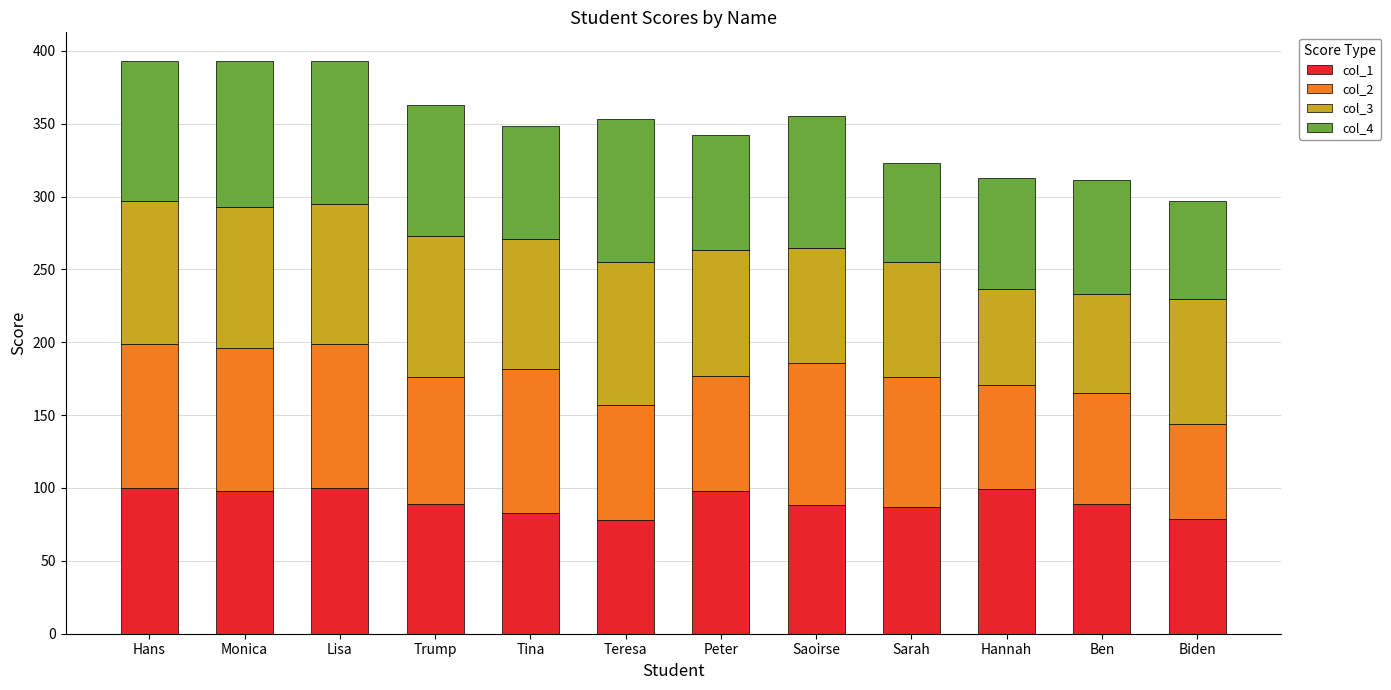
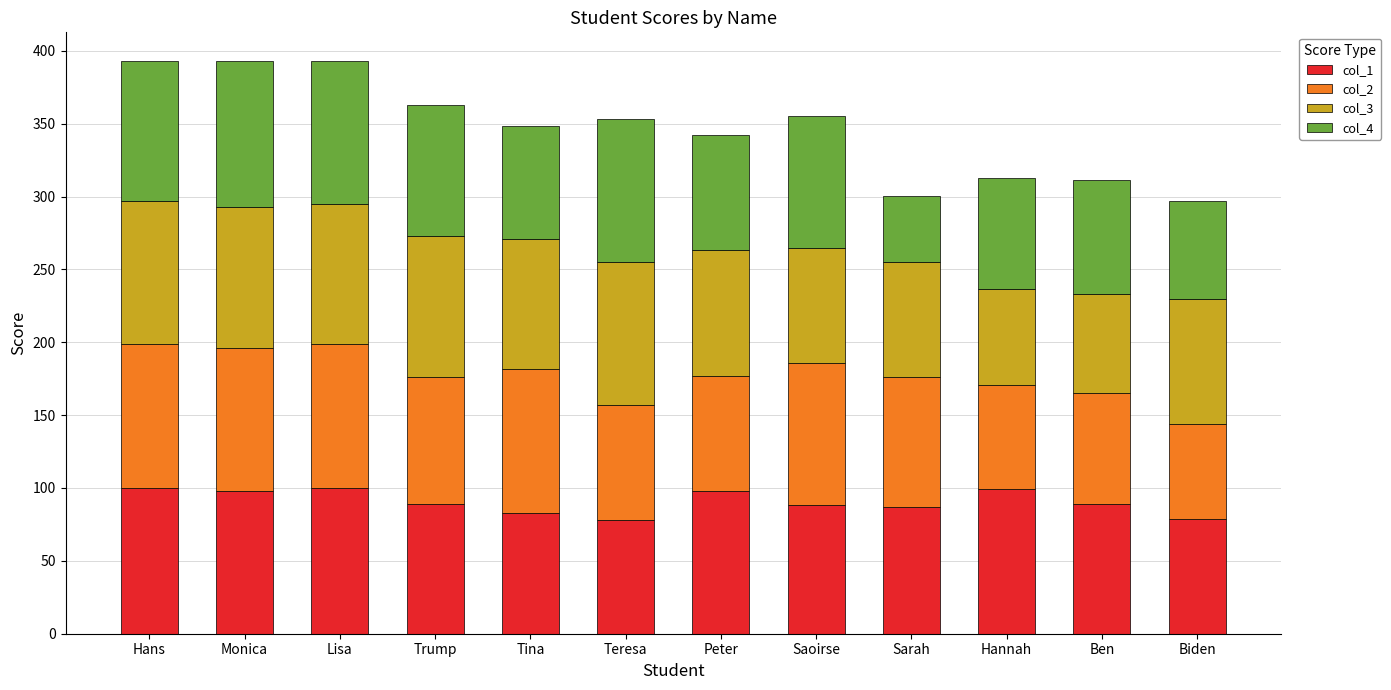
col_4, Sarah: 68 -> 45
